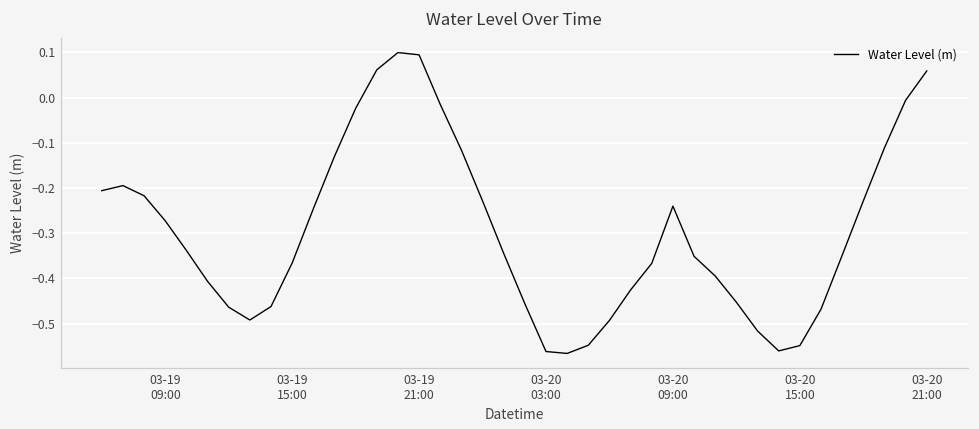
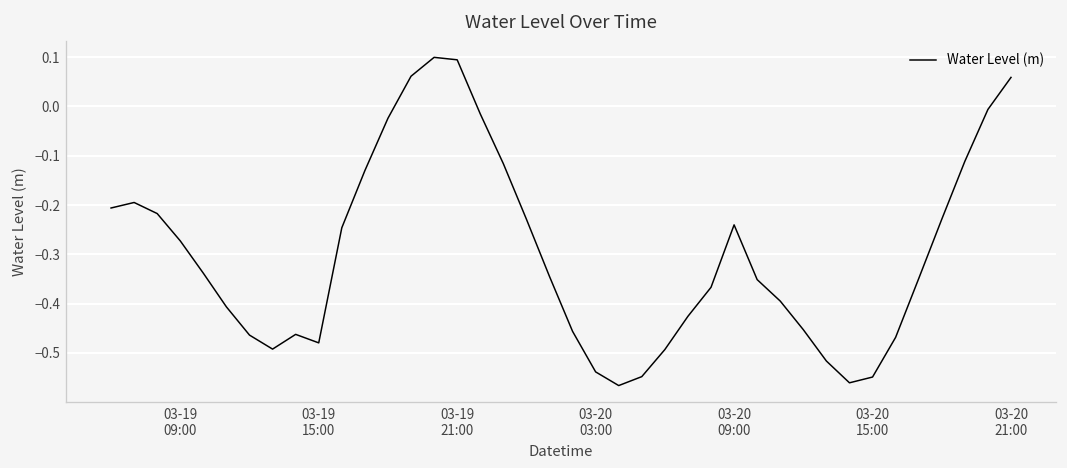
03-19 15:00: -0.37 -> -0.48
03-20 03:00: -0.56 -> -0.54
